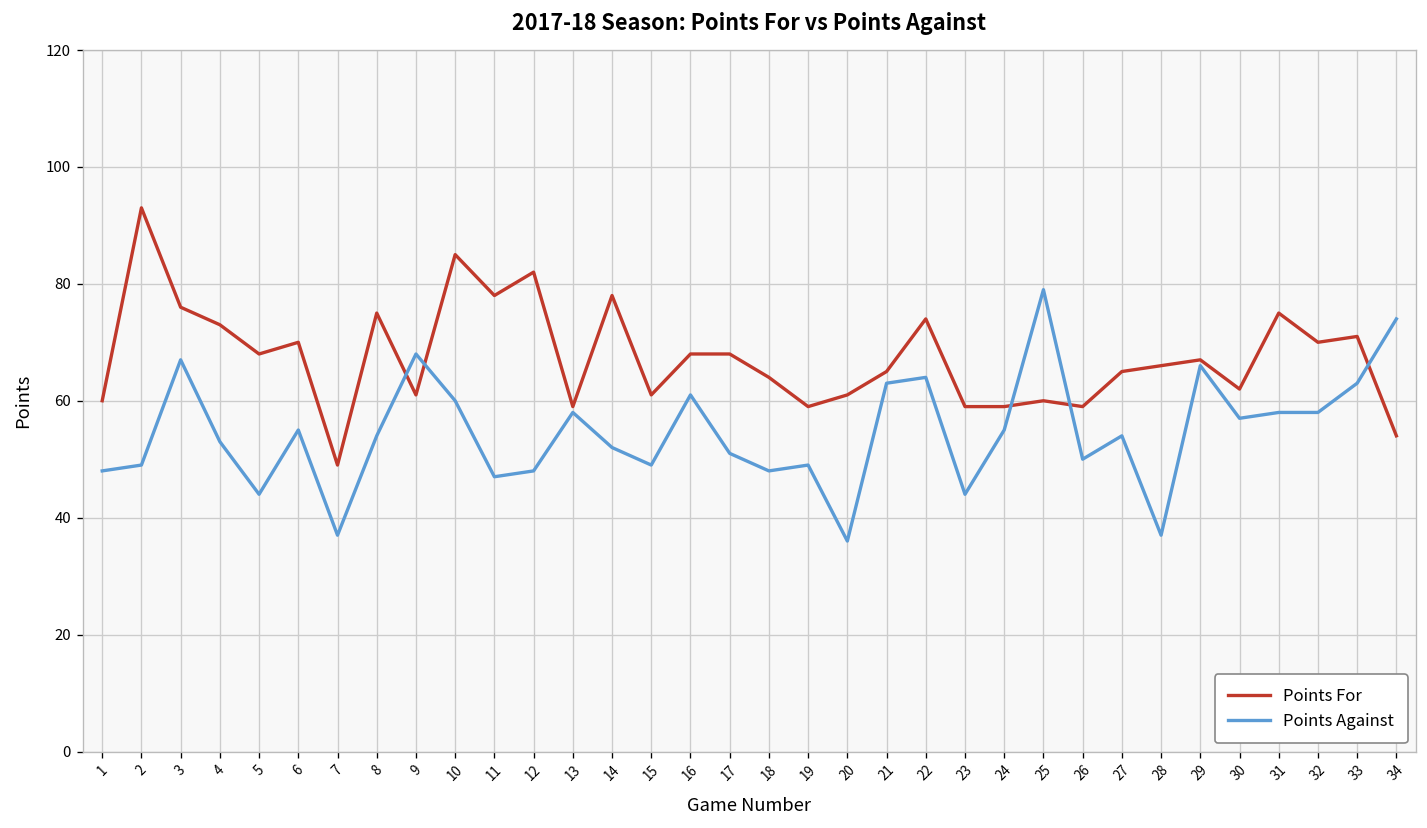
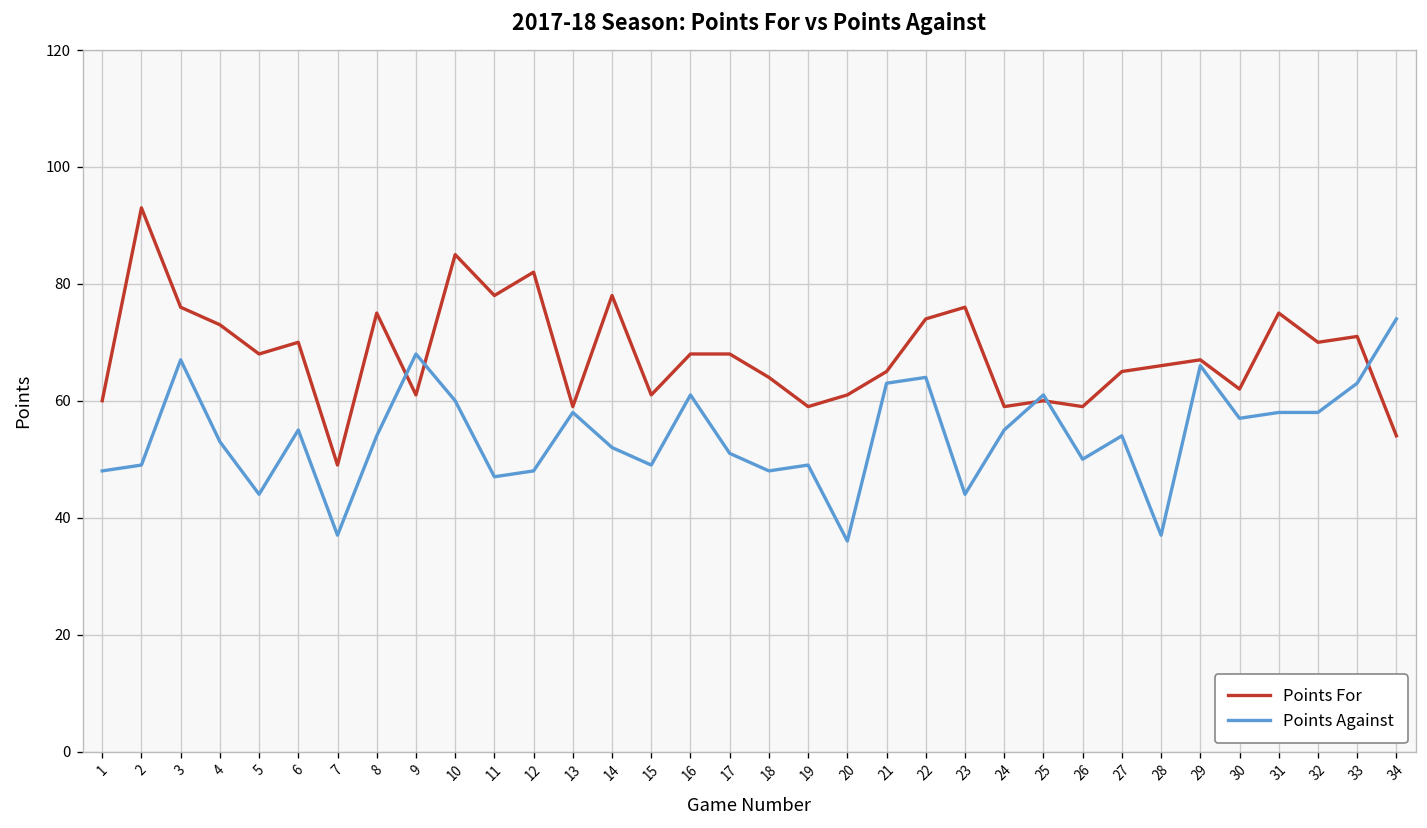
Points For, 23: 59 -> 76
Points Against, 25: 79 -> 61
